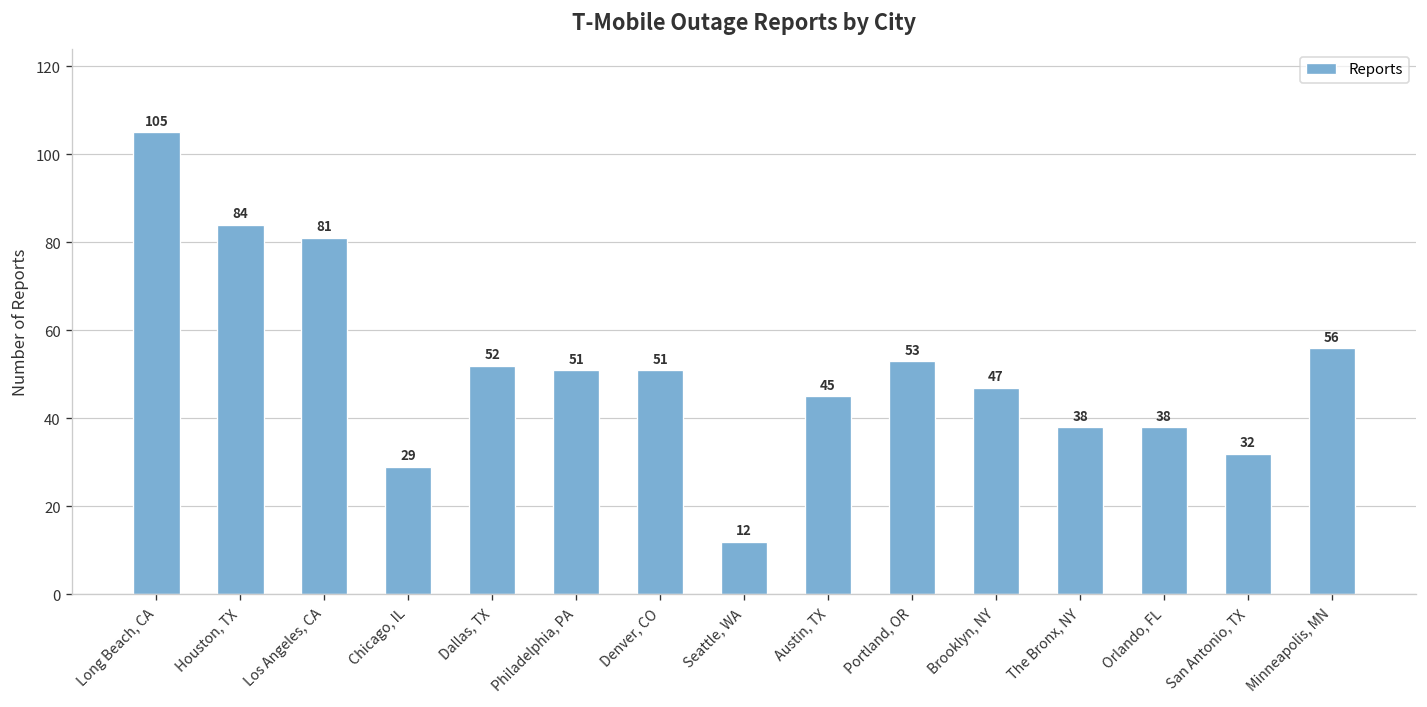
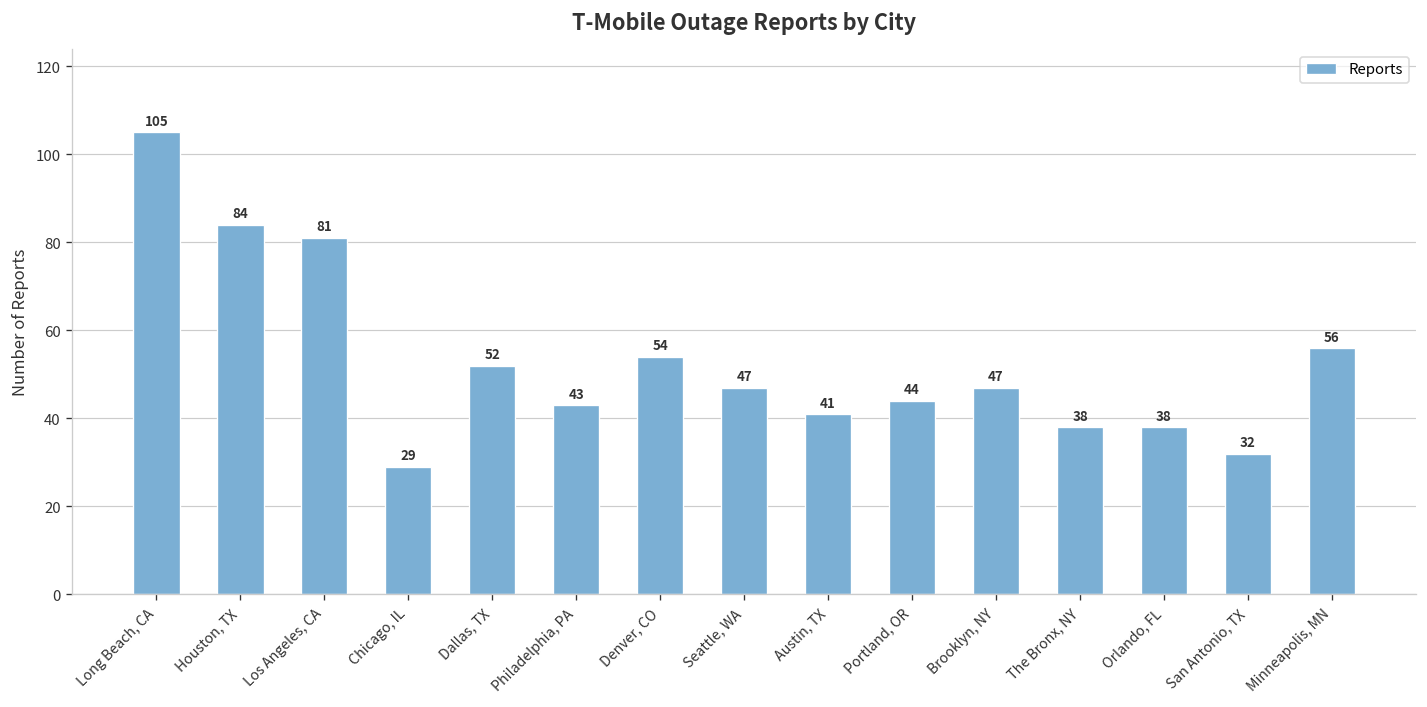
Philadelphia, PA: 51 -> 43
Denver, CO: 51 -> 54
Seattle, WA: 12 -> 47
Austin, TX: 45 -> 41
Portland, OR: 53 -> 44
